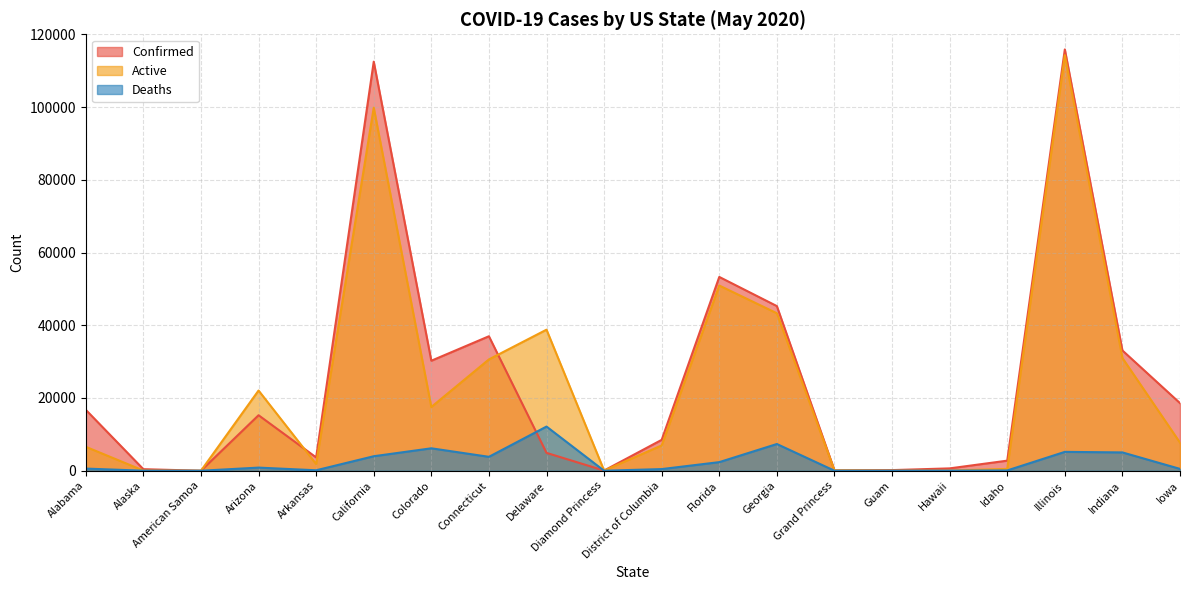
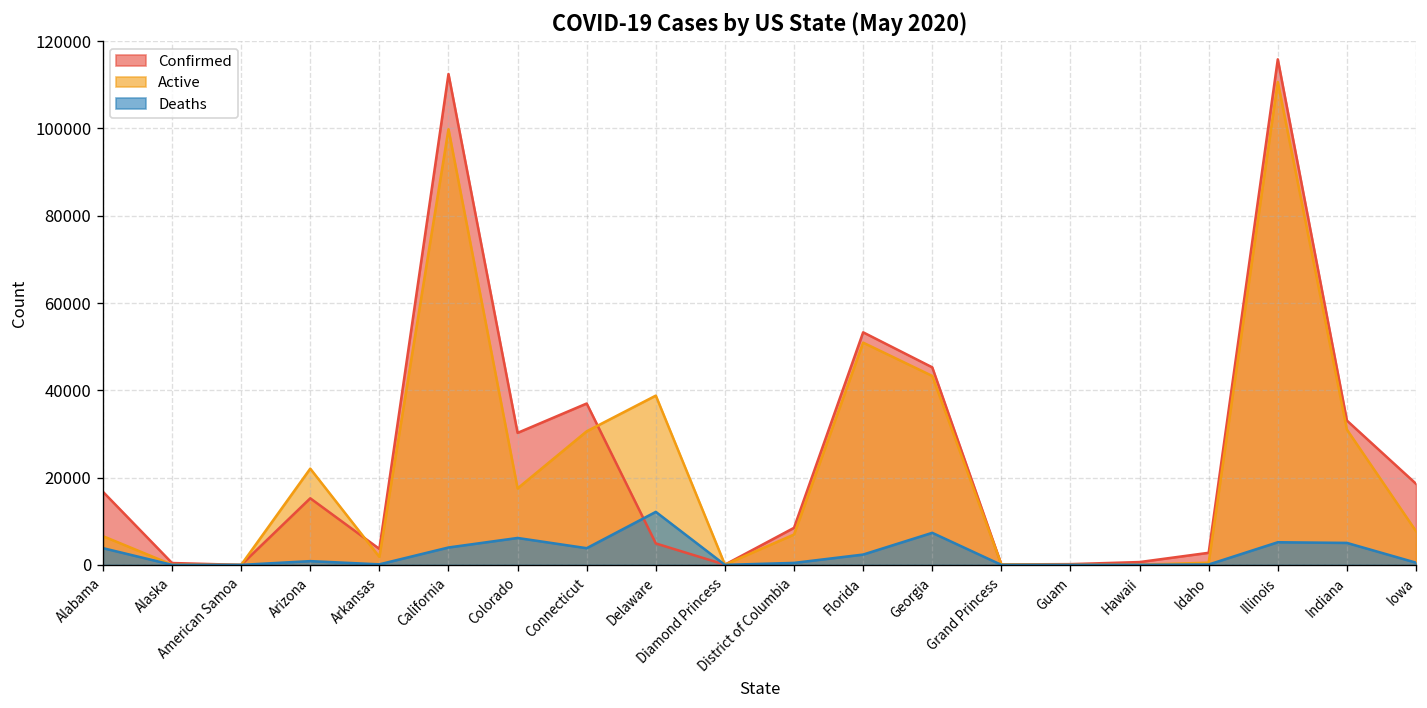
Deaths, Alabama: 1000 -> 4000
Active, Illinois: 114000 -> 111000
